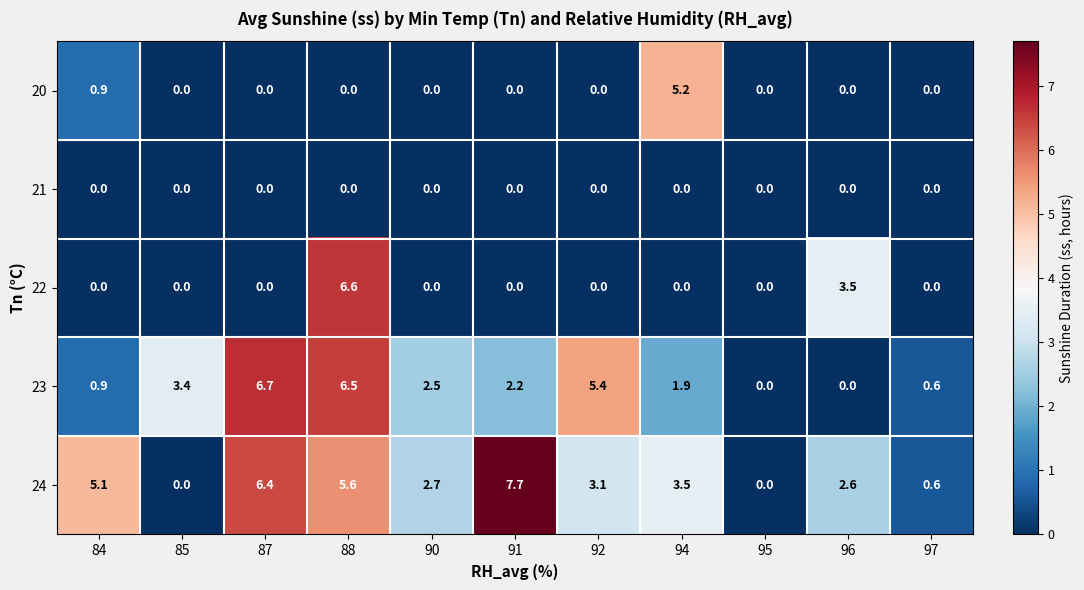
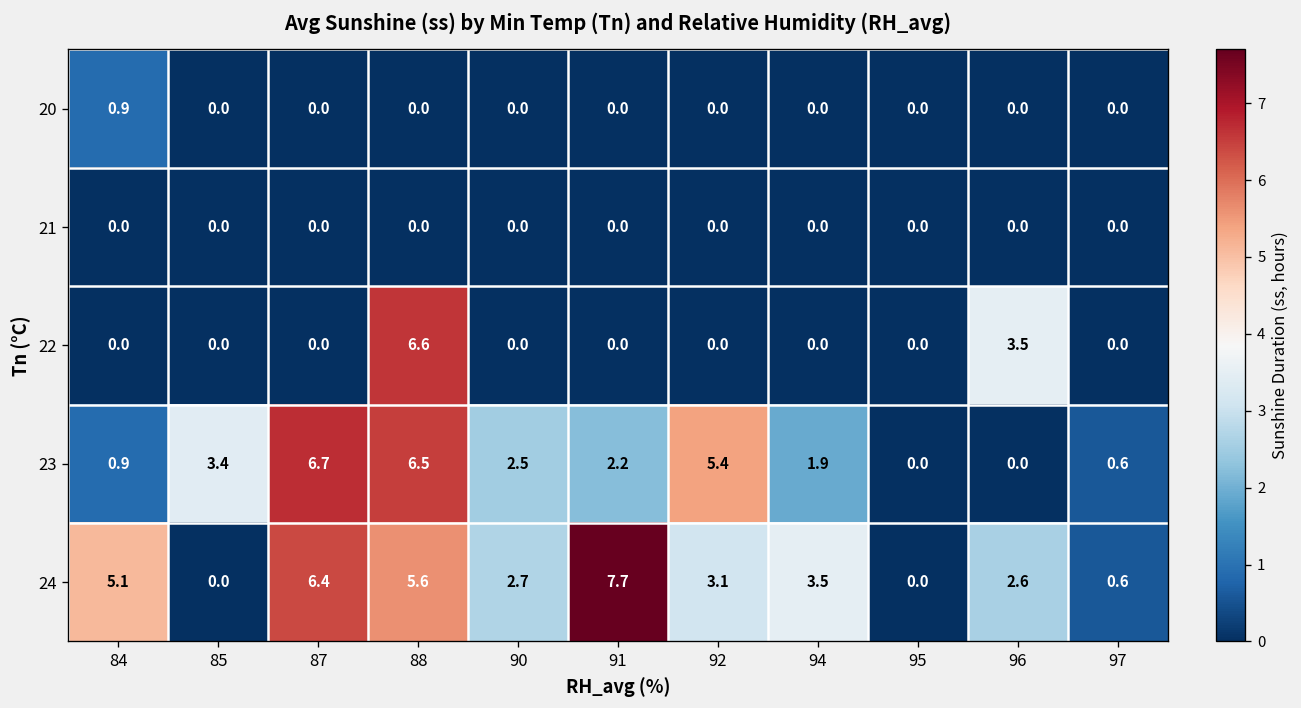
20, 94: 5.2 -> 0.0
